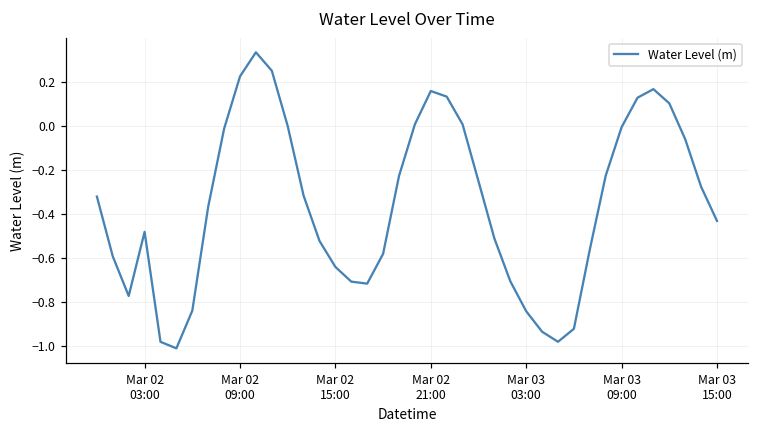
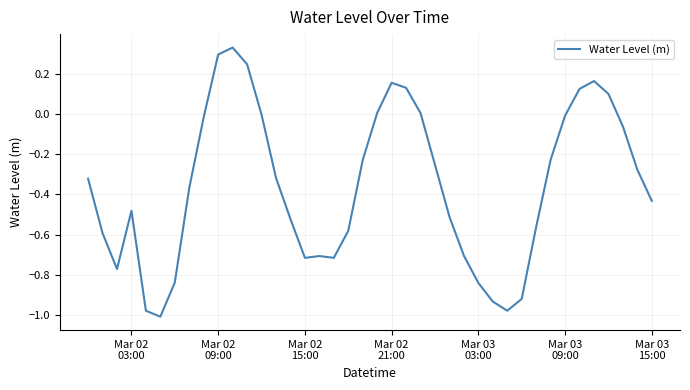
Mar 02 09:00: 0.22 -> 0.30
Mar 02 15:00: -0.64 -> -0.72
